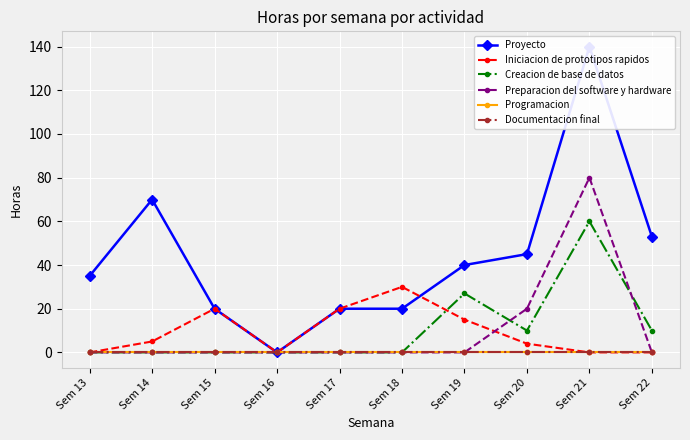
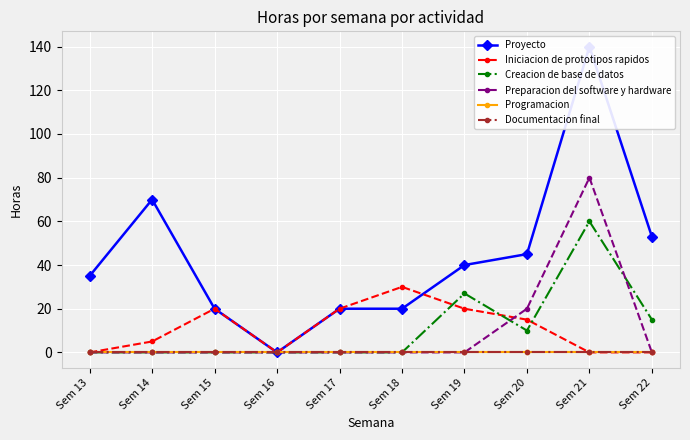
Iniciacion de prototipos rapidos, Sem 19: 15 -> 20
Iniciacion de prototipos rapidos, Sem 20: 4 -> 15
Creacion de base de datos, Sem 22: 10 -> 15
